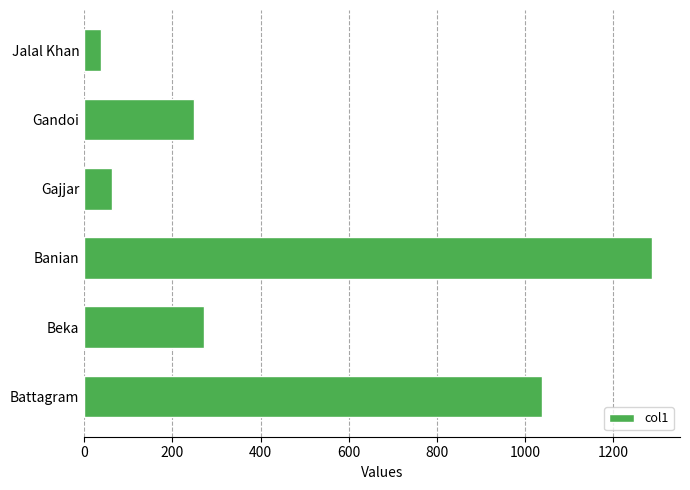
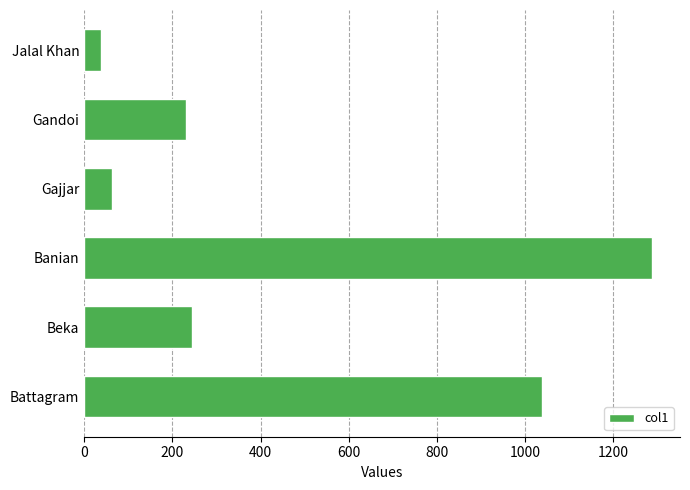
Gandoi: 250 -> 230
Beka: 270 -> 250
